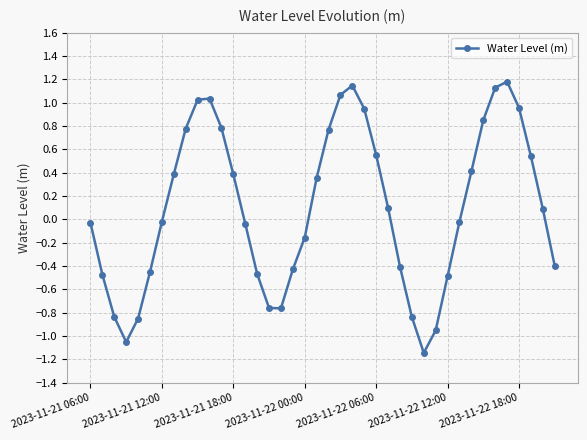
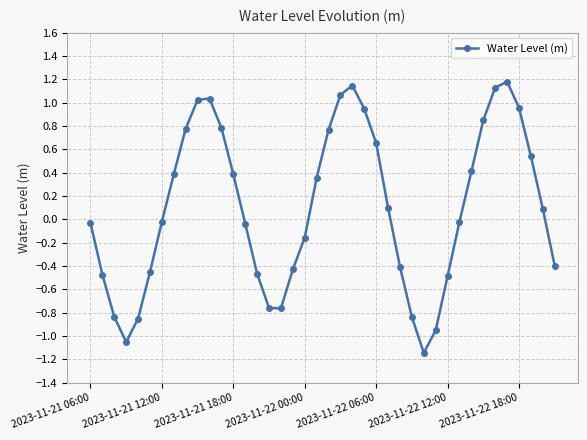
2023-11-22 06:00: 0.55 -> 0.65
